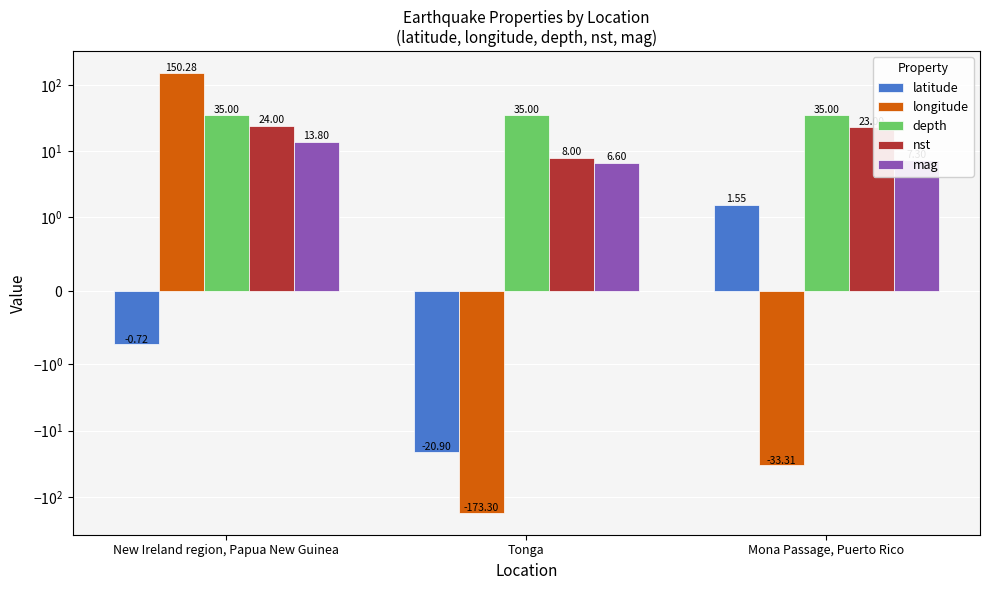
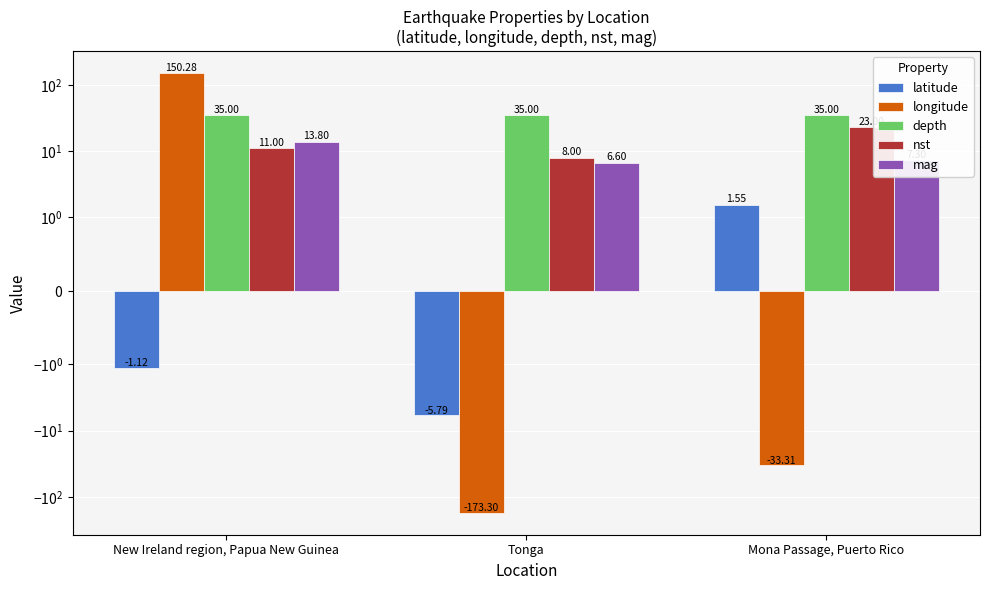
latitude, New Ireland region, Papua New Guinea: -0.72 -> -1.12
nst, New Ireland region, Papua New Guinea: 24.00 -> 11.00
latitude, Tonga: -20.90 -> -5.79
